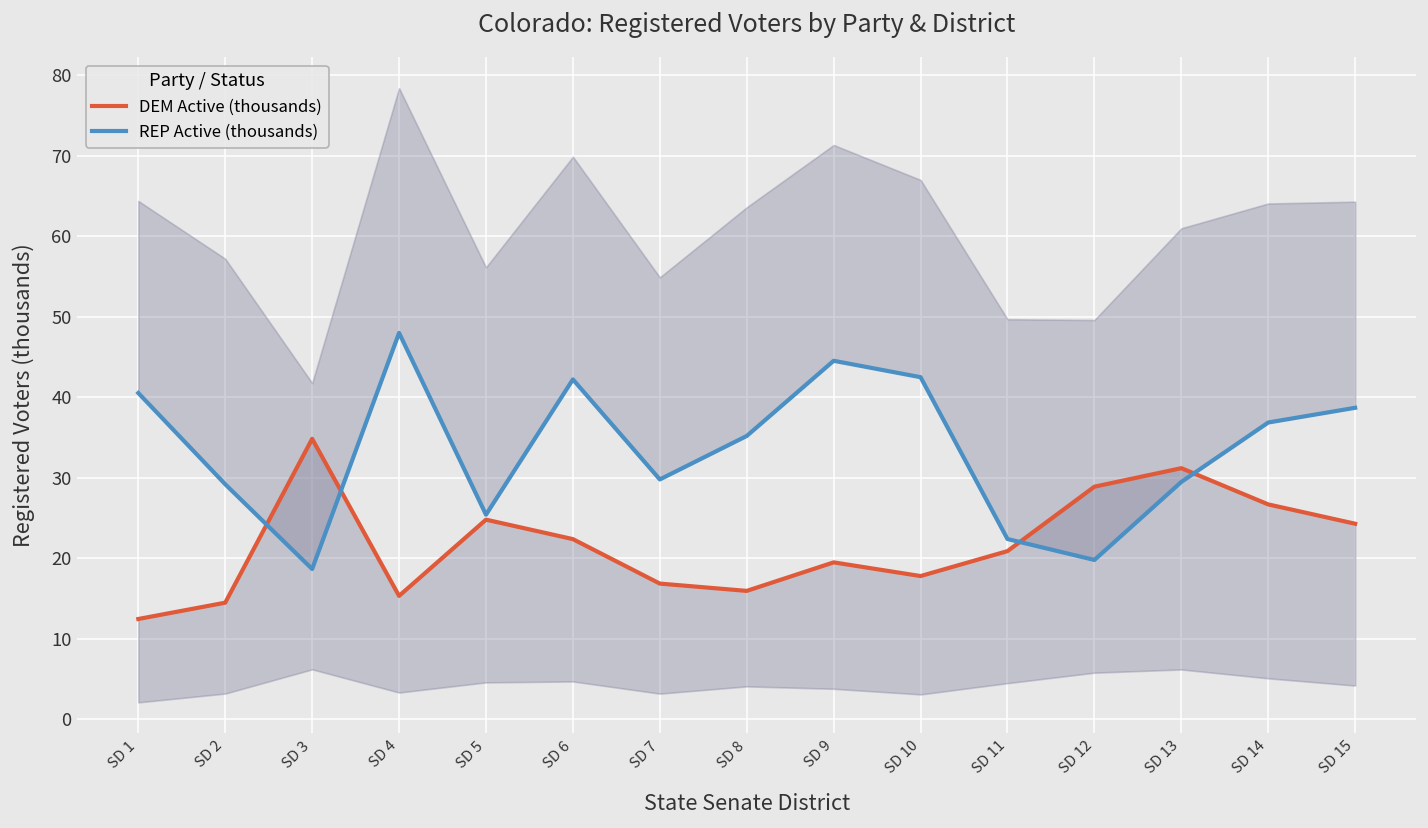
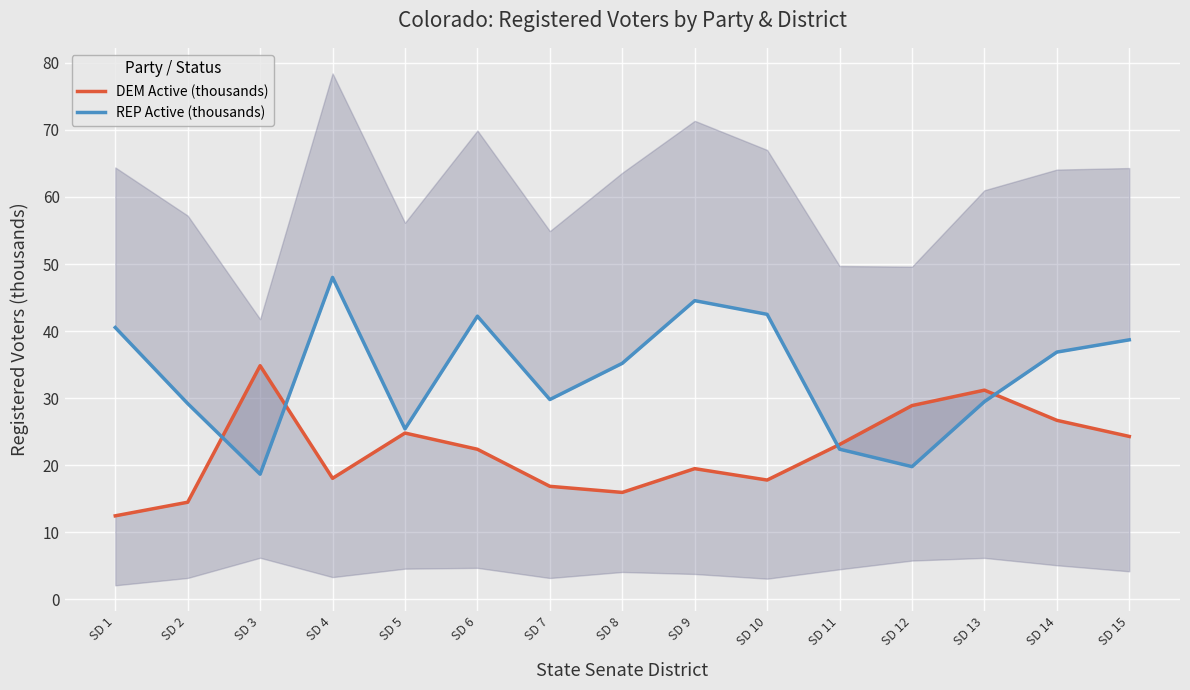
DEM Active (thousands), SD 4: 15 -> 18
DEM Active (thousands), SD 11: 21 -> 23
